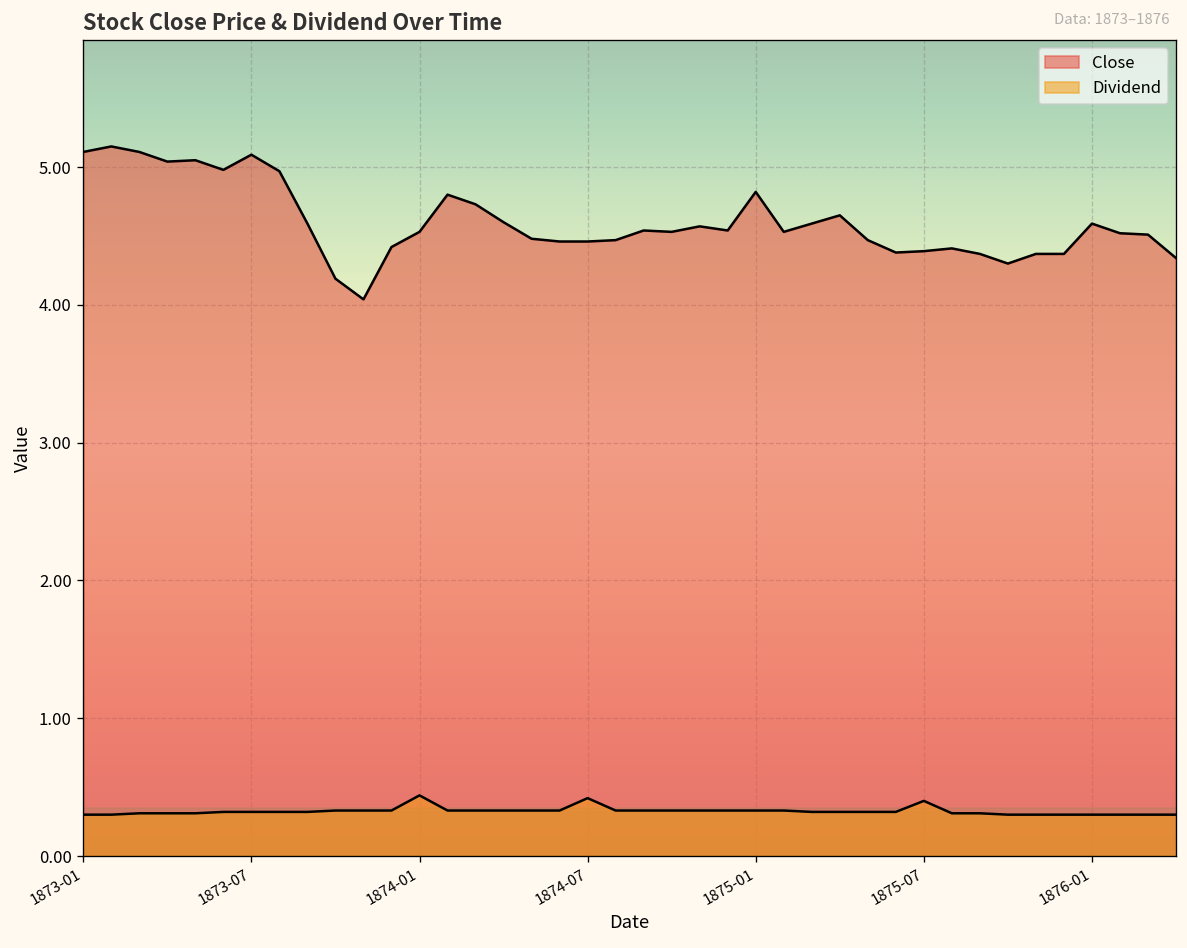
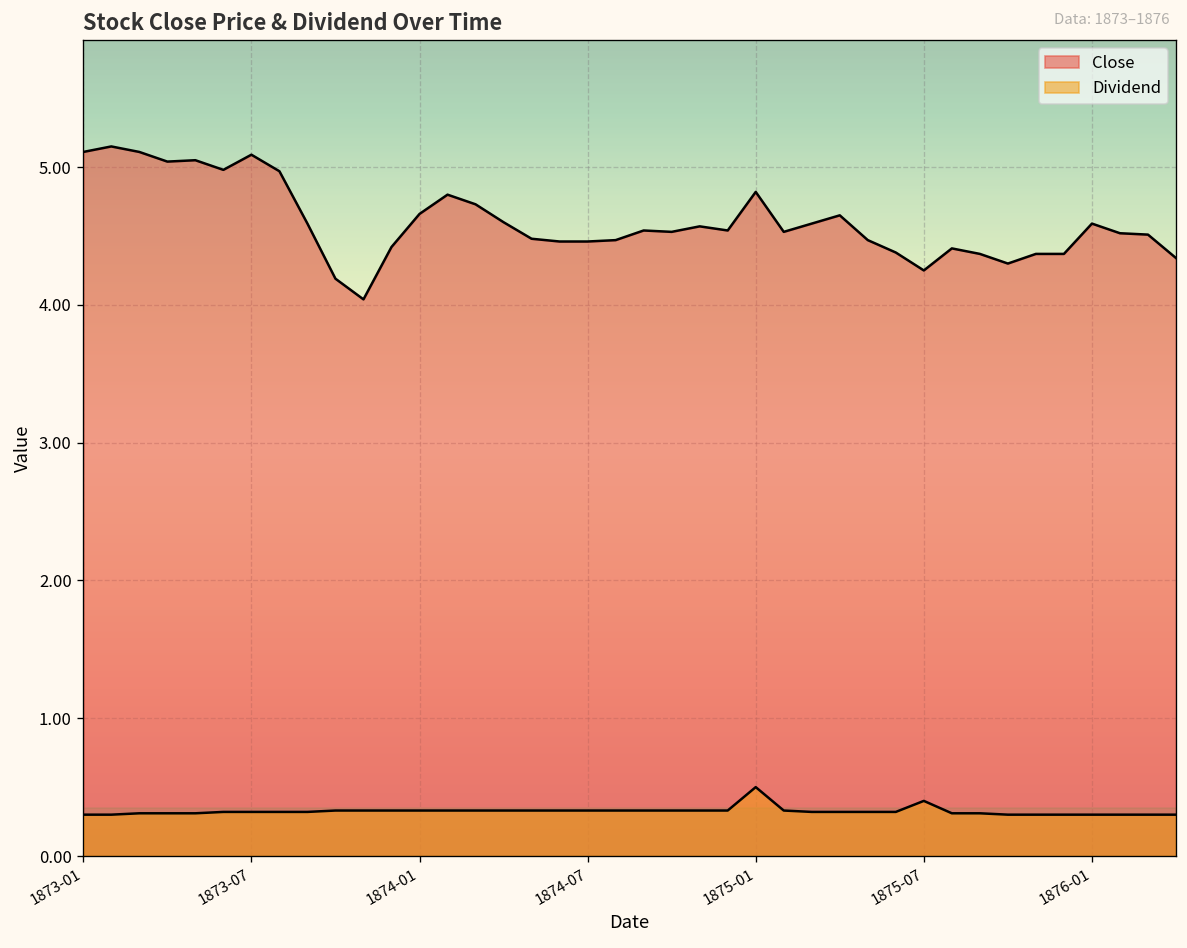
Close, 1874-01: 4.53 -> 4.66
Dividend, 1874-01: 0.44 -> 0.33
Dividend, 1874-07: 0.42 -> 0.33
Dividend, 1875-01: 0.33 -> 0.50
Close, 1875-07: 4.39 -> 4.25
